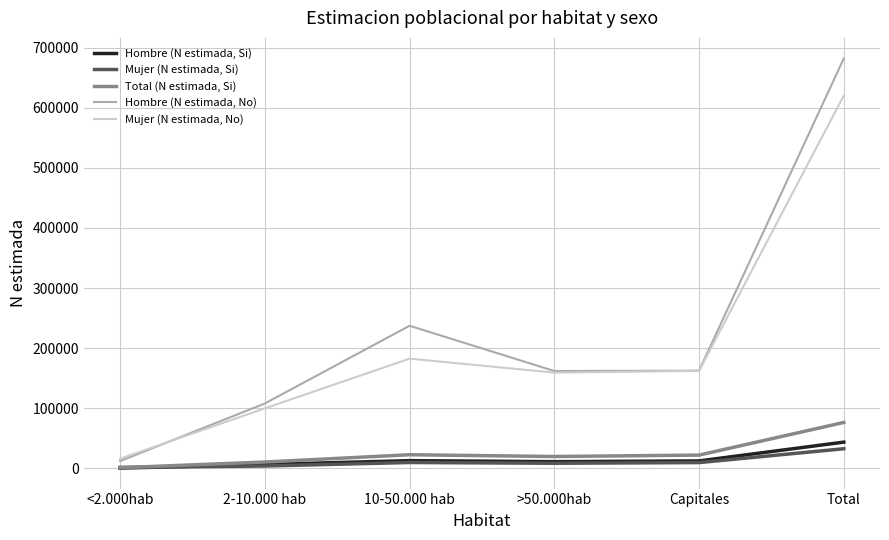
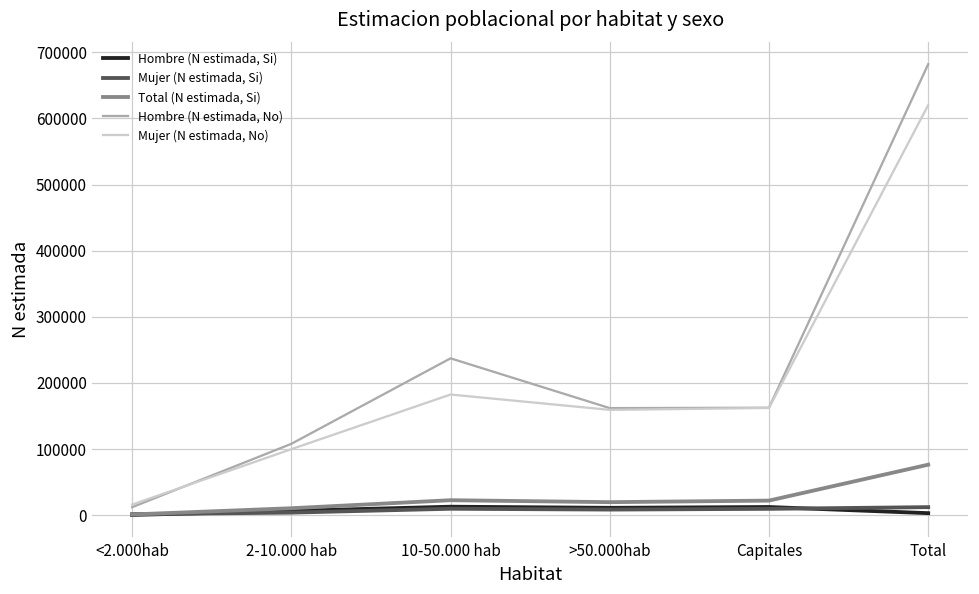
Hombre (N estimada, Si), Total: 40000 -> 0
Mujer (N estimada, Si), Total: 30000 -> 10000
